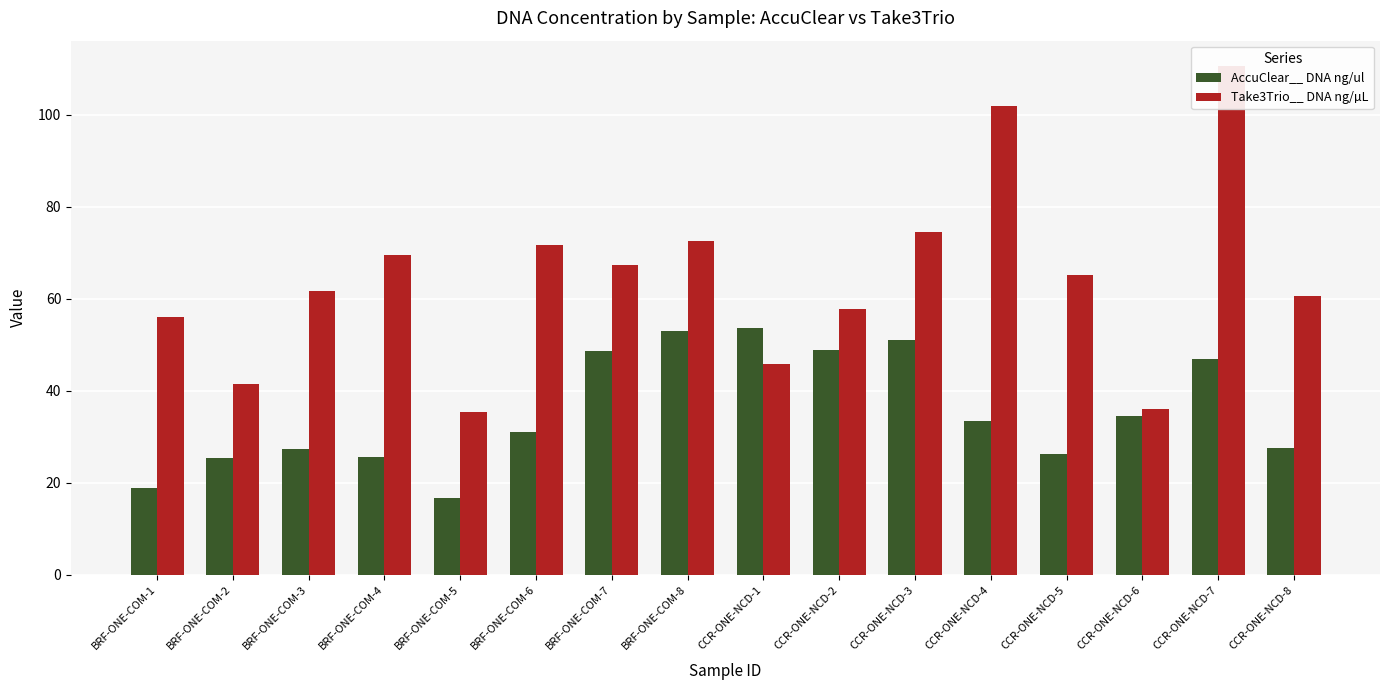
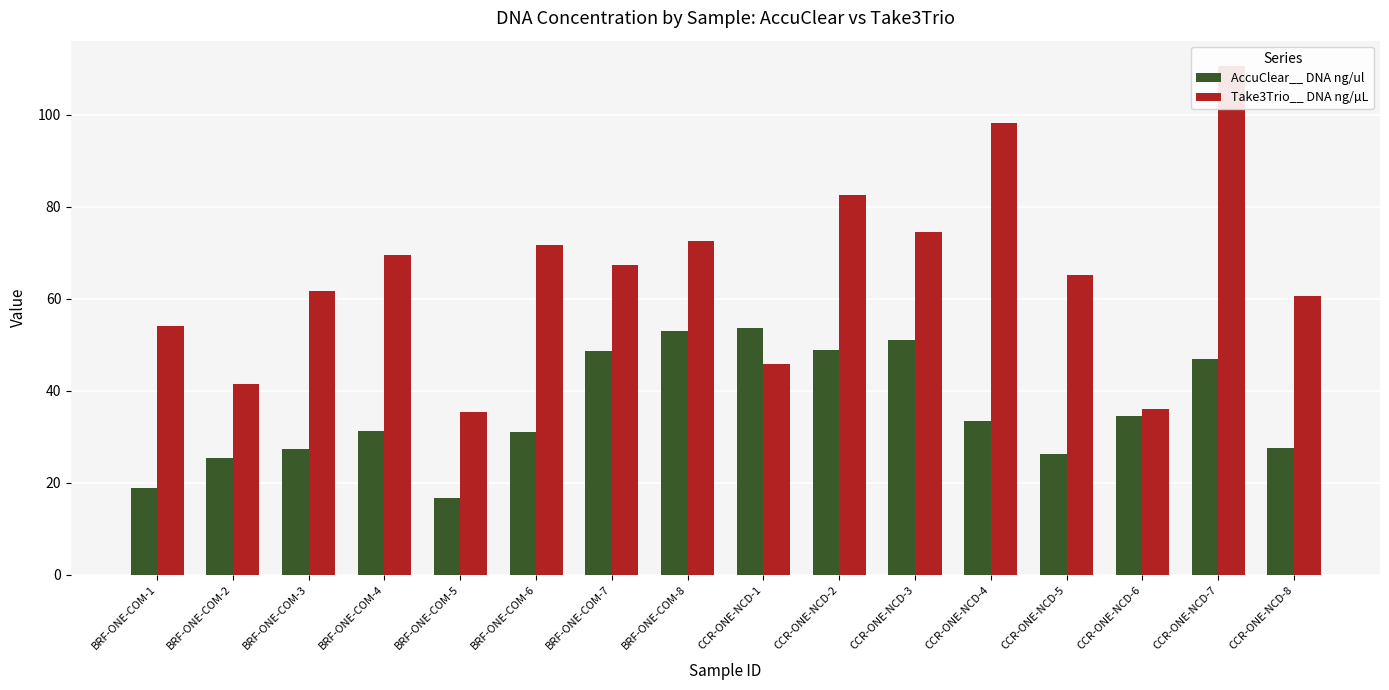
Take3Trio__ DNA ng/µL, BRF-ONE-COM-1: 56 -> 54
AccuClear__ DNA ng/ul, BRF-ONE-COM-4: 26 -> 31
Take3Trio__ DNA ng/µL, CCR-ONE-NCD-2: 58 -> 82
Take3Trio__ DNA ng/µL, CCR-ONE-NCD-4: 102 -> 98
